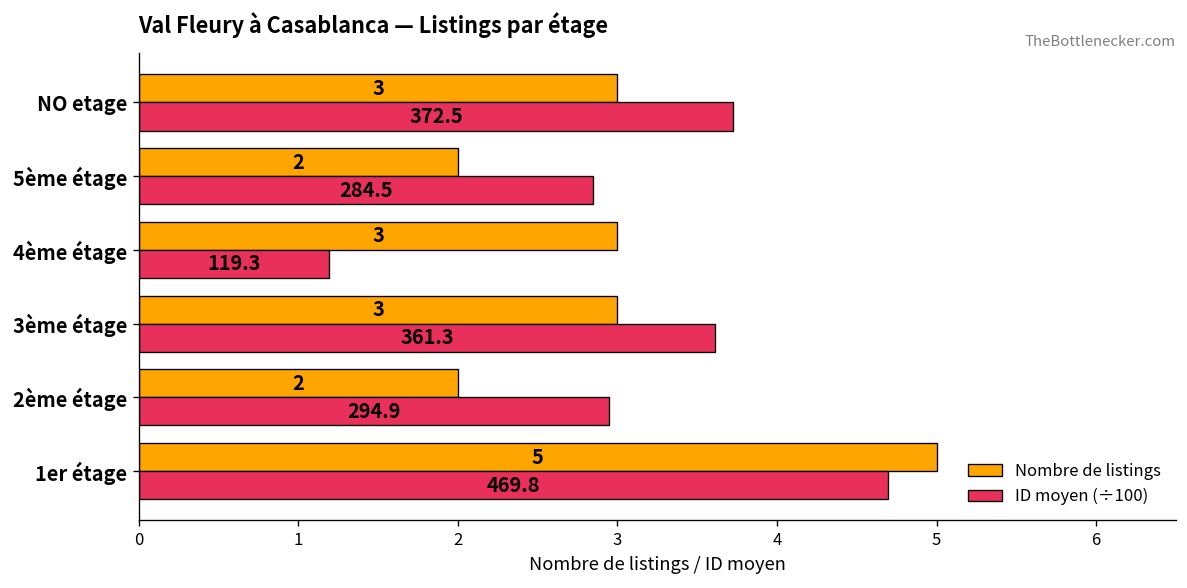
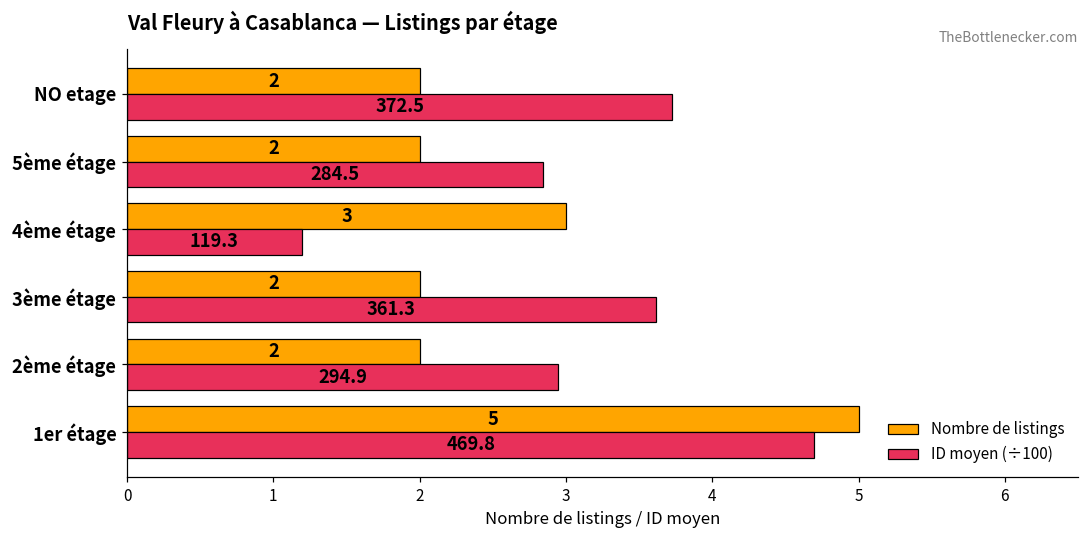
Nombre de listings, NO etage: 3 -> 2
Nombre de listings, 3ème étage: 3 -> 2
